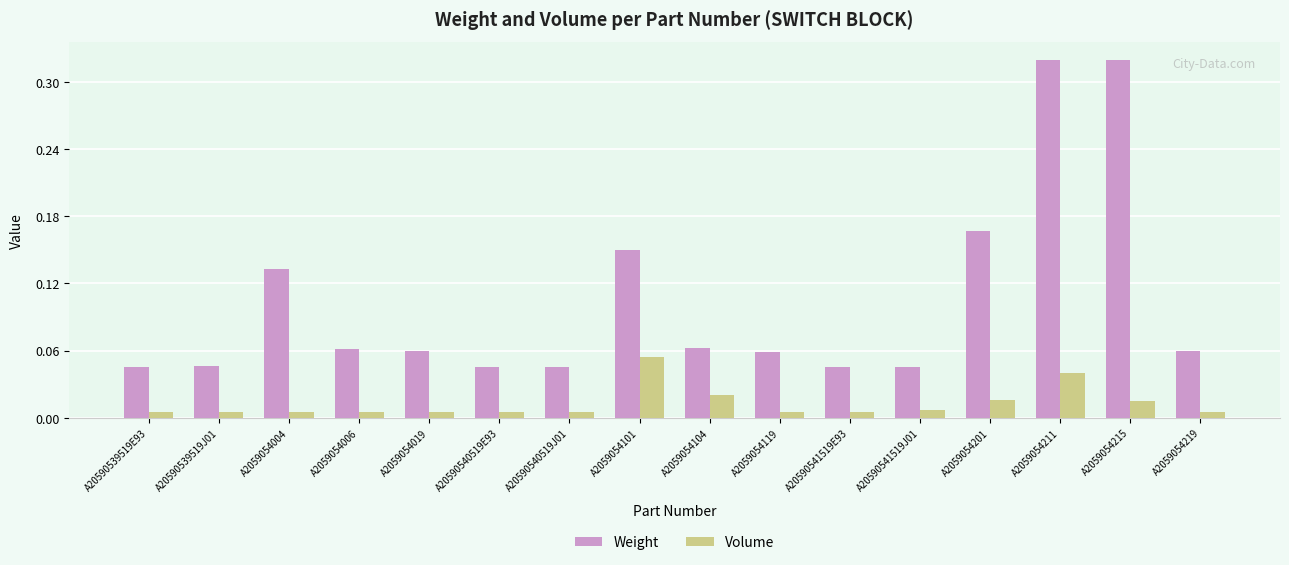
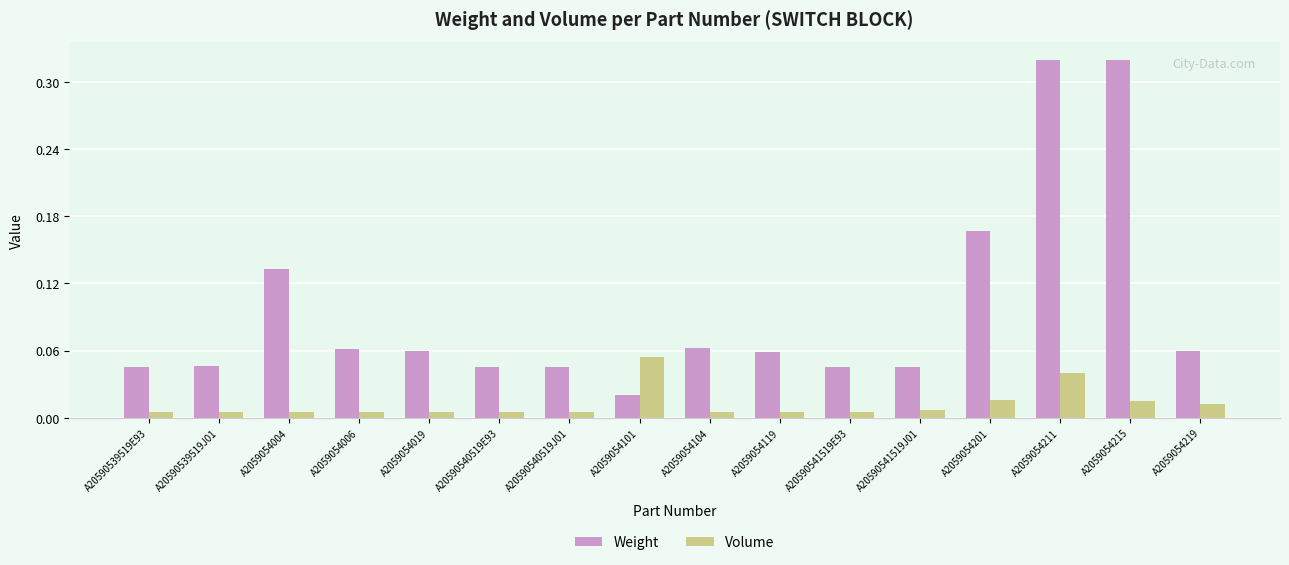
Weight, A2059054101: 0.15 -> 0.02
Volume, A2059054104: 0.020 -> 0.005
Volume, A2059054219: 0.005 -> 0.013
